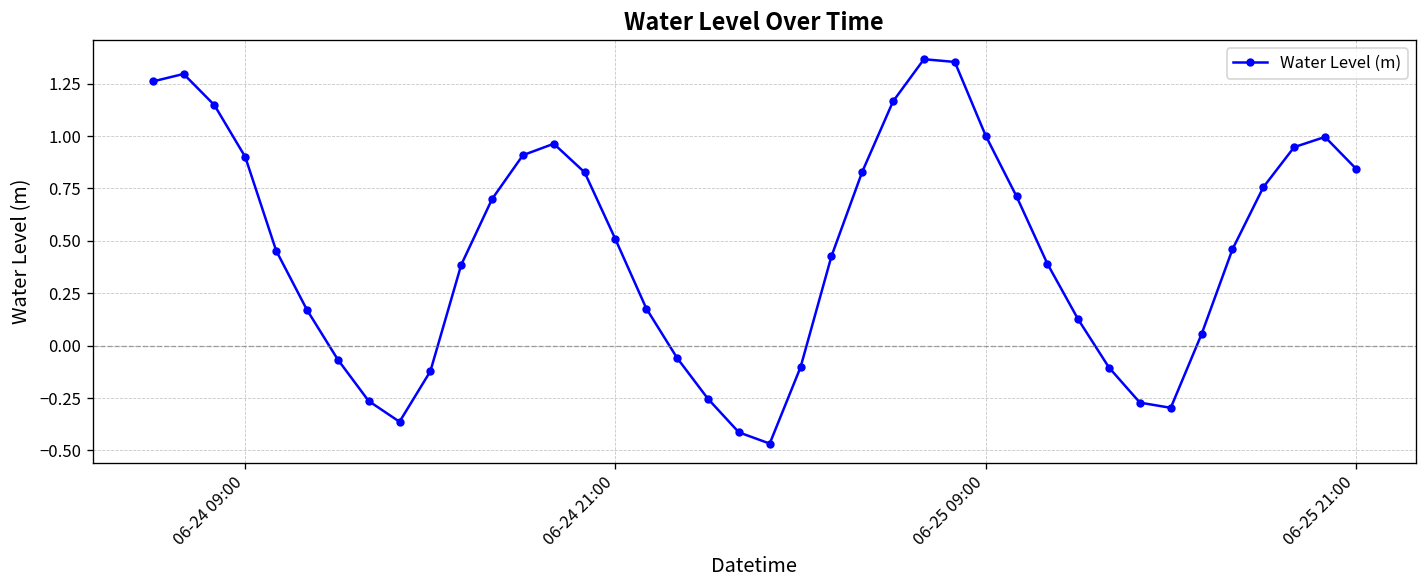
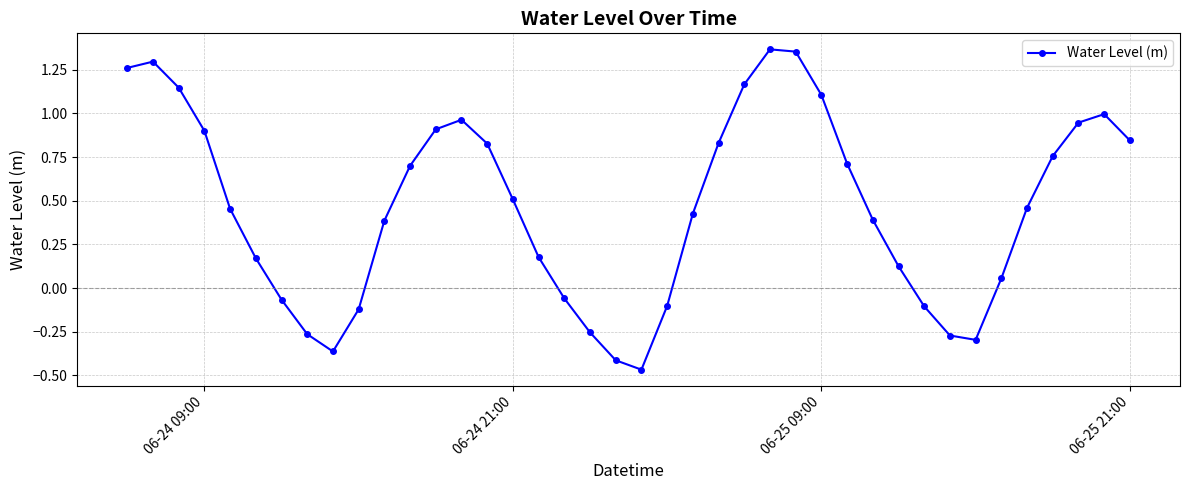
06-25 09:00: 1.00 -> 1.11
